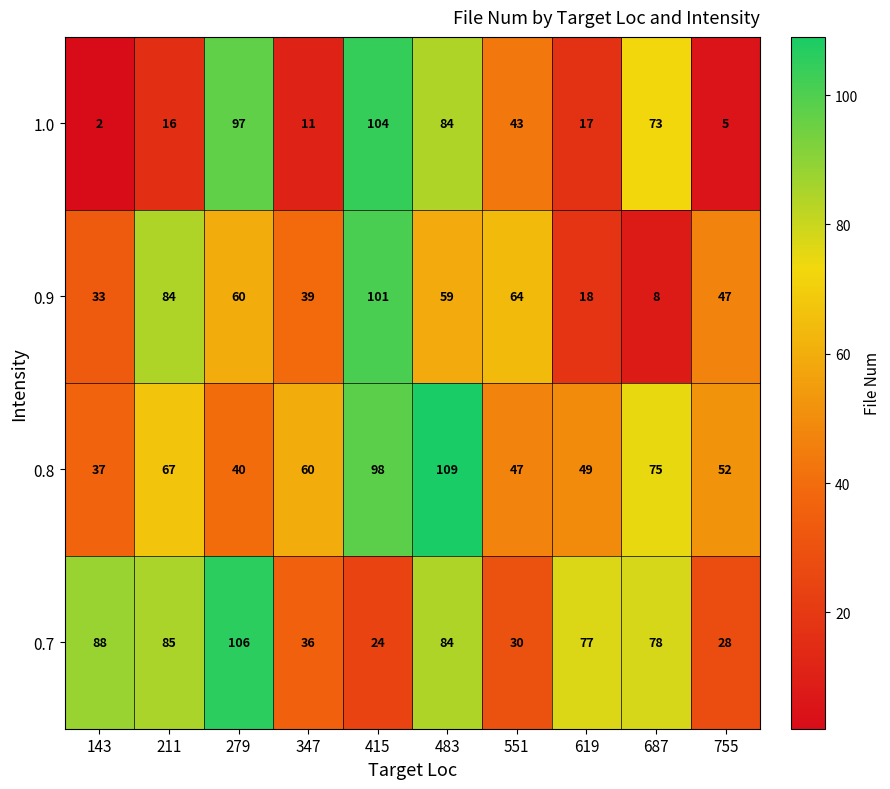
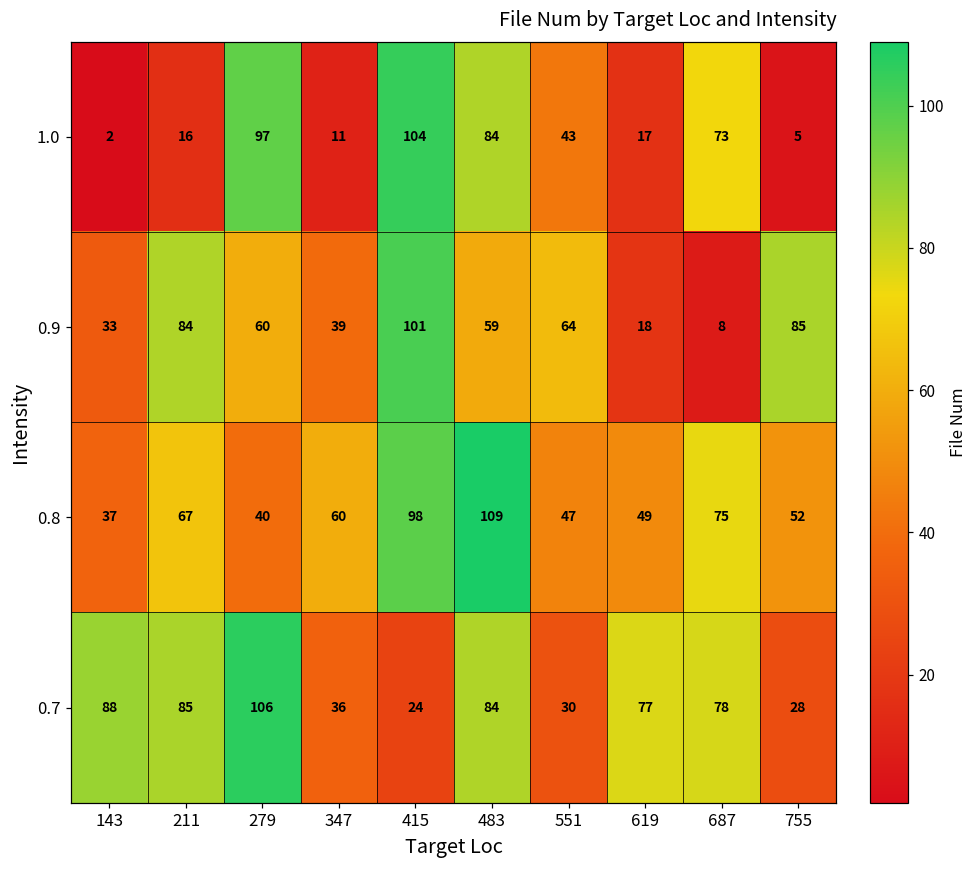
0.9, 755: 47 -> 85
